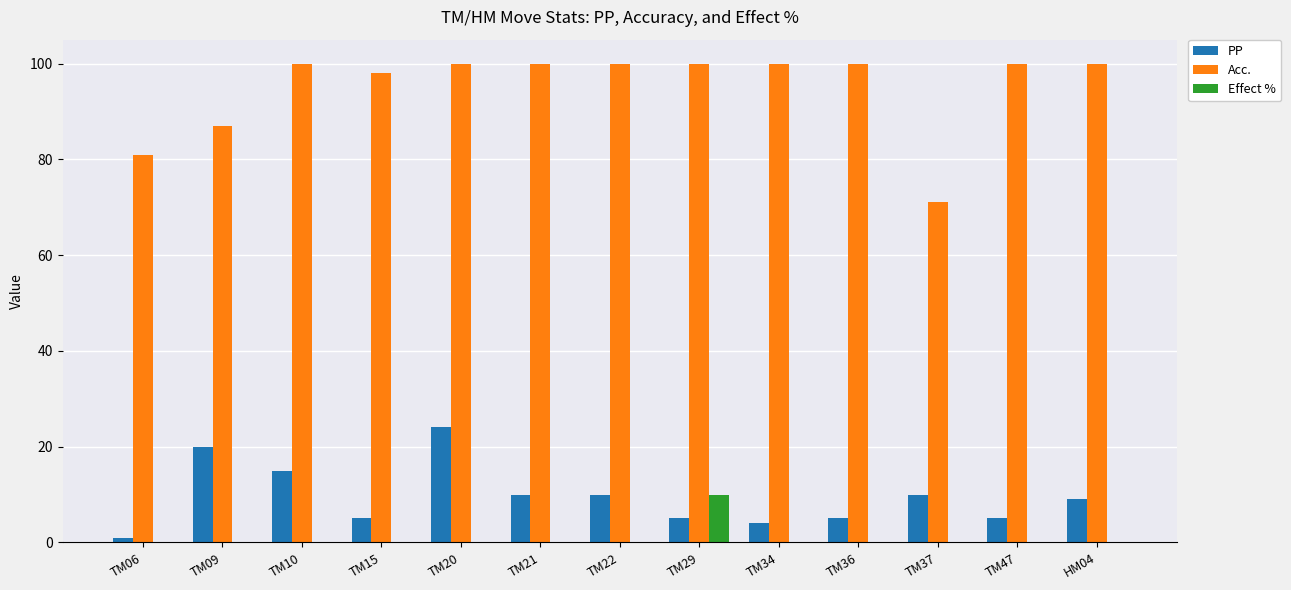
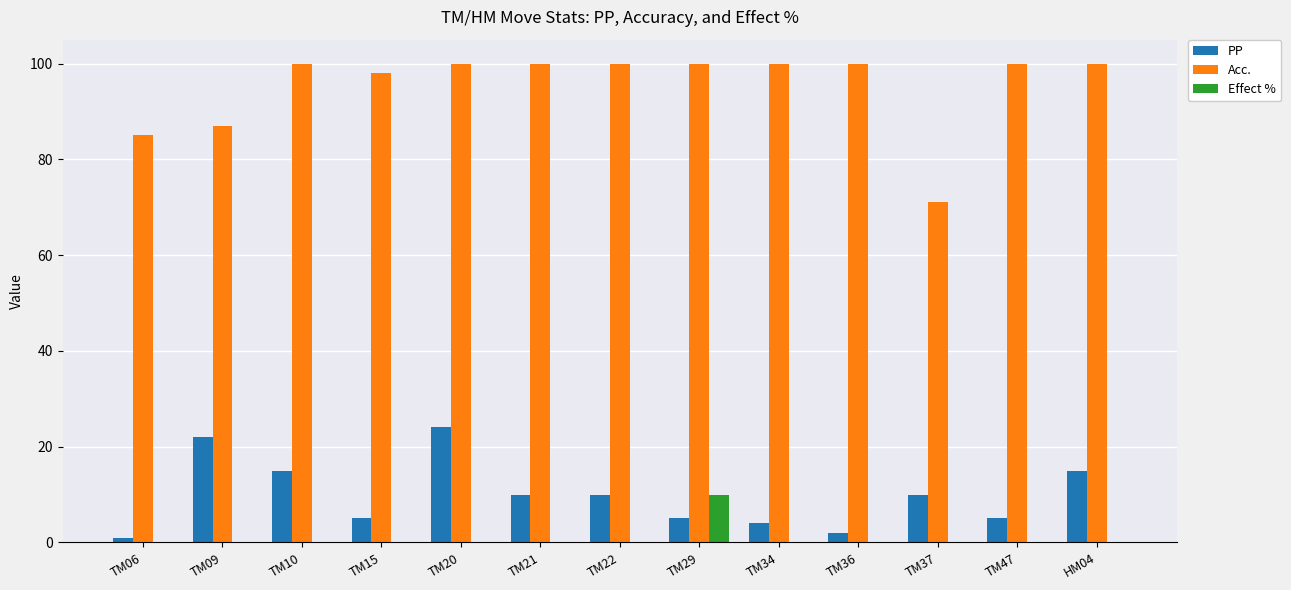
Acc., TM06: 81 -> 85
PP, TM09: 20 -> 22
PP, TM36: 5 -> 2
PP, HM04: 9 -> 15
